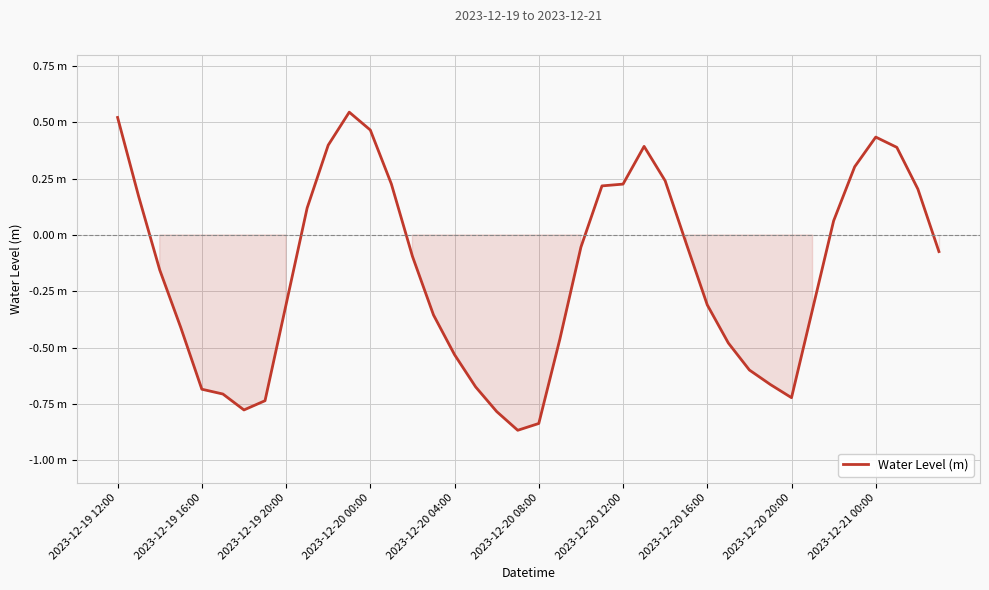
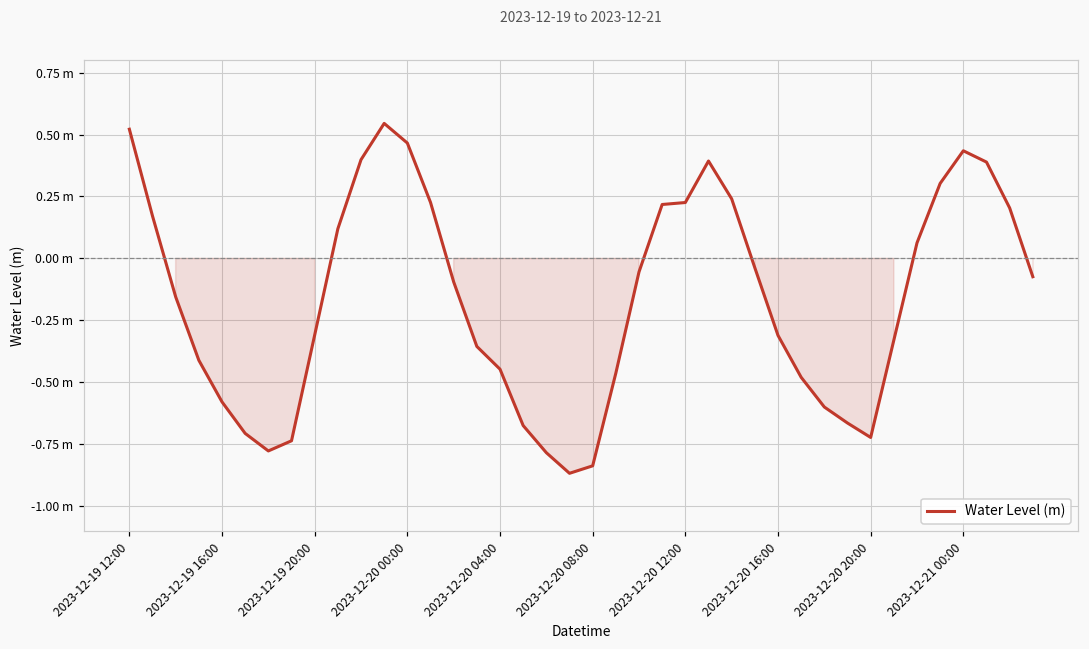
2023-12-19 16:00: -0.68 m -> -0.58 m
2023-12-20 04:00: -0.53 m -> -0.45 m
